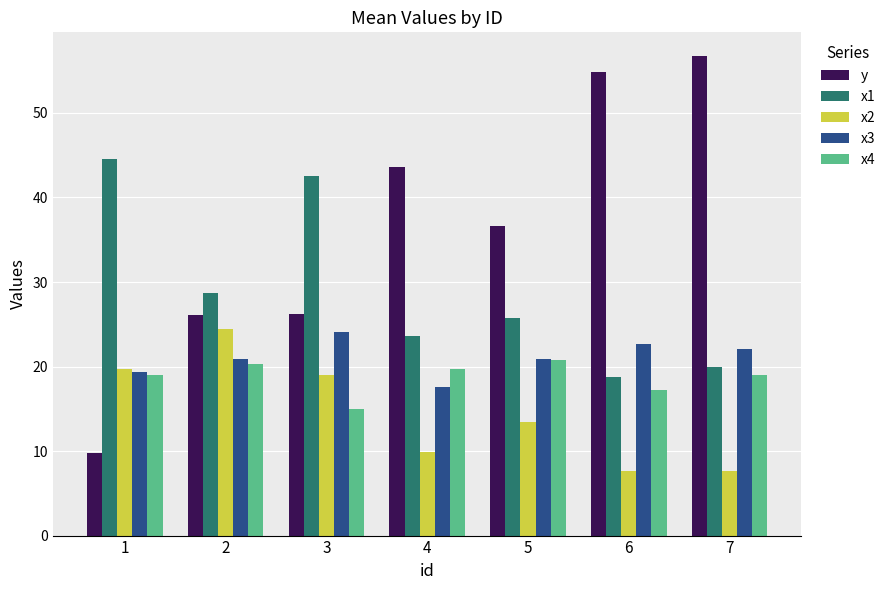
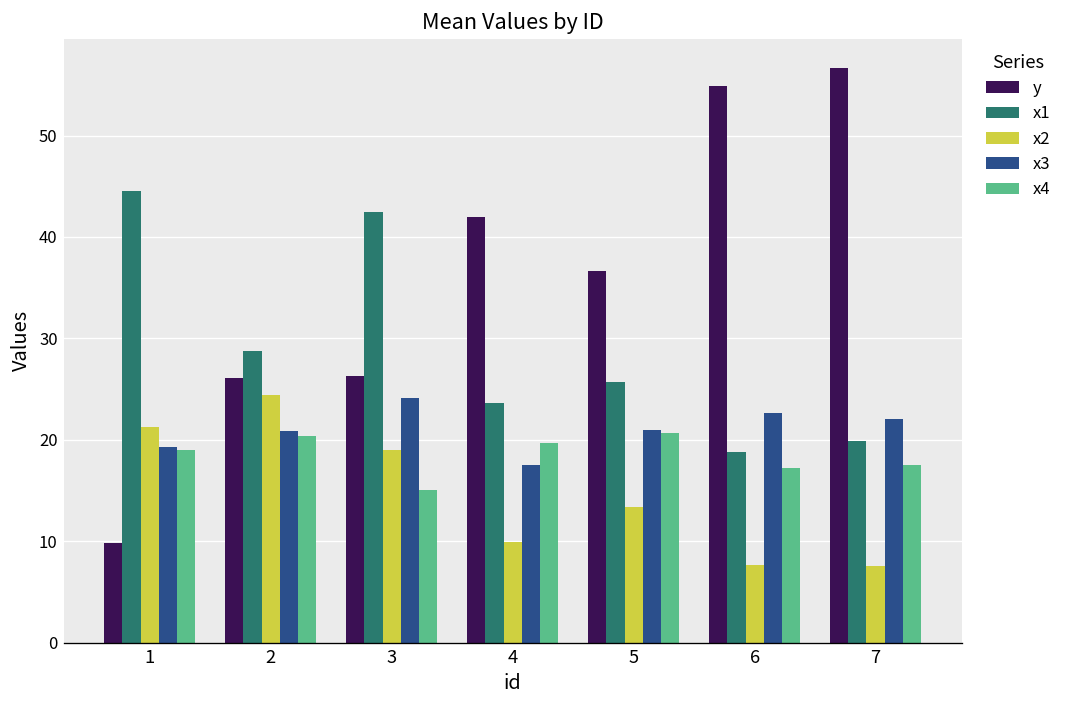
x2, 1: 20 -> 21
y, 4: 44 -> 42
x4, 7: 19 -> 17
